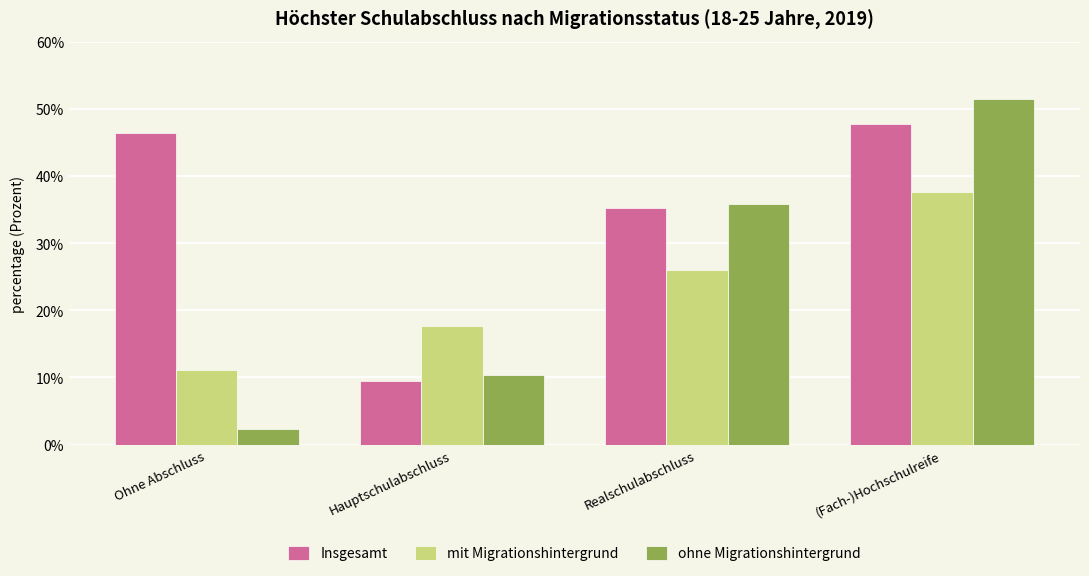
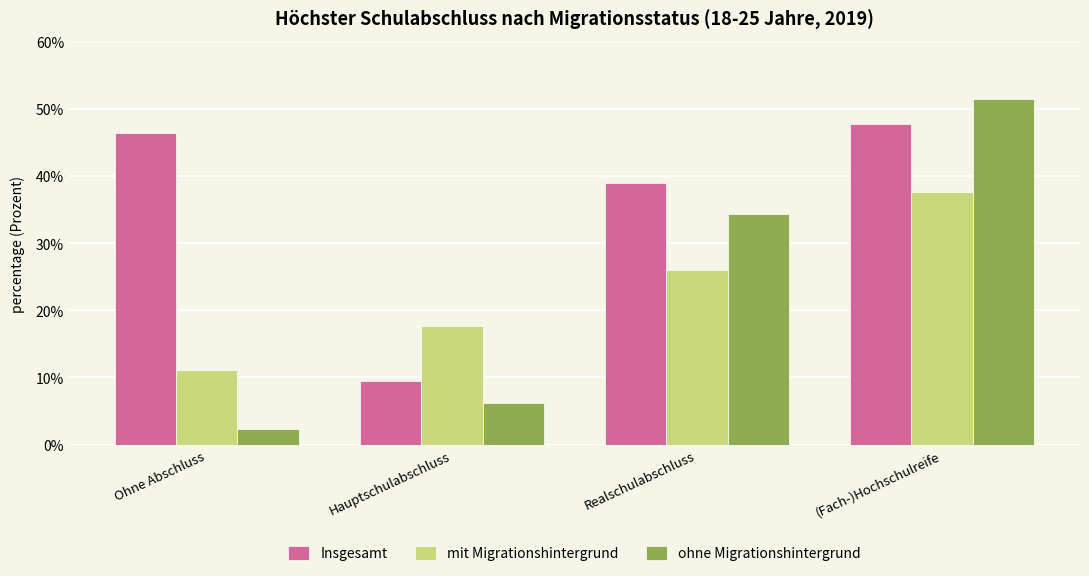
ohne Migrationshintergrund, Hauptschulabschluss: 10% -> 6%
Insgesamt, Realschulabschluss: 35% -> 39%
ohne Migrationshintergrund, Realschulabschluss: 36% -> 34%
